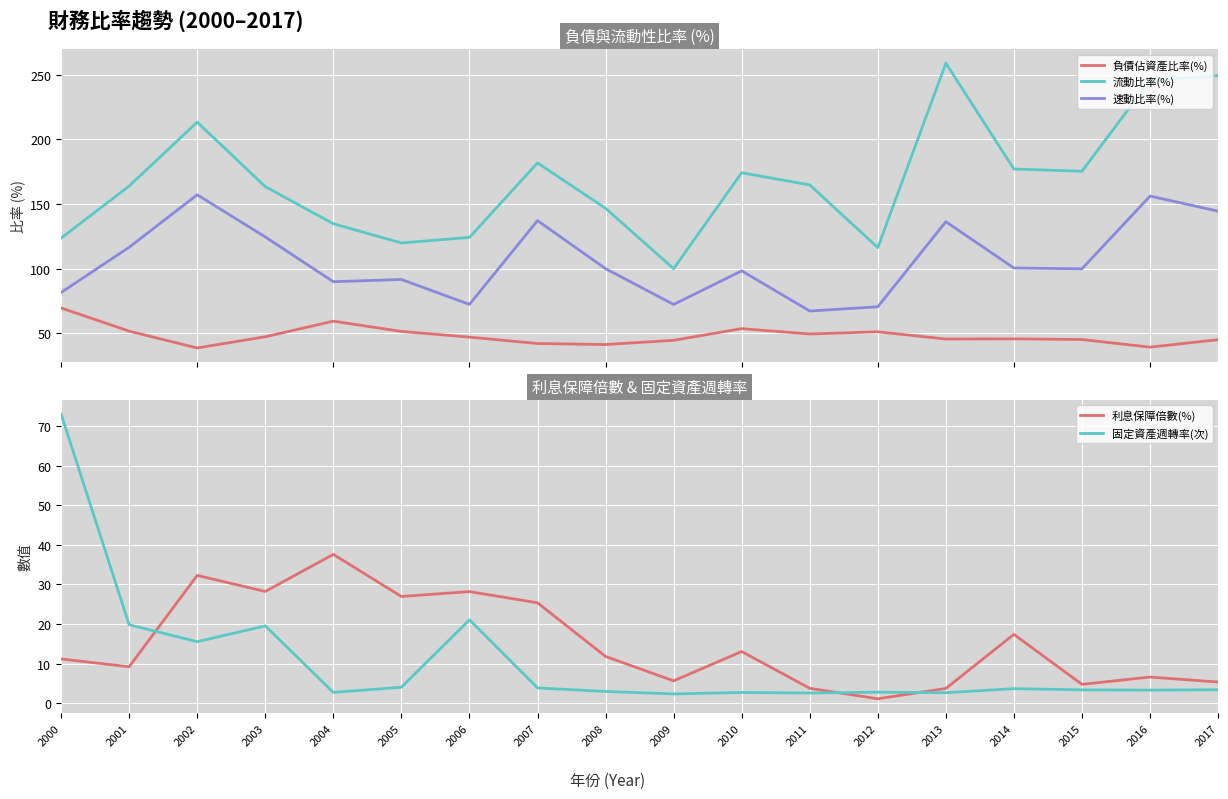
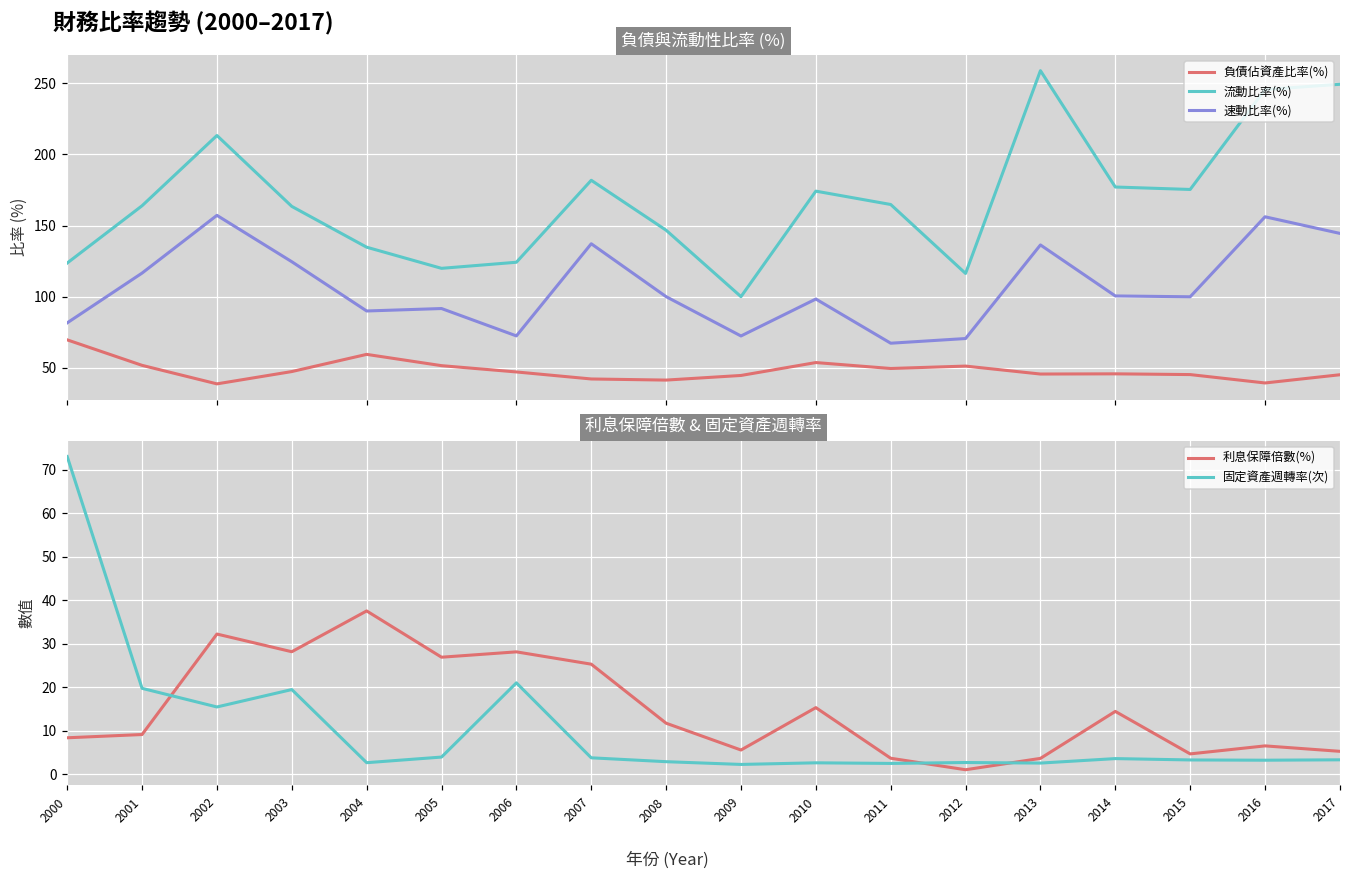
利息保障倍數 & 固定資產週轉率, 利息保障倍數(%), 2000: 11 -> 8
利息保障倍數 & 固定資產週轉率, 利息保障倍數(%), 2010: 13 -> 15
利息保障倍數 & 固定資產週轉率, 利息保障倍數(%), 2014: 17 -> 14
